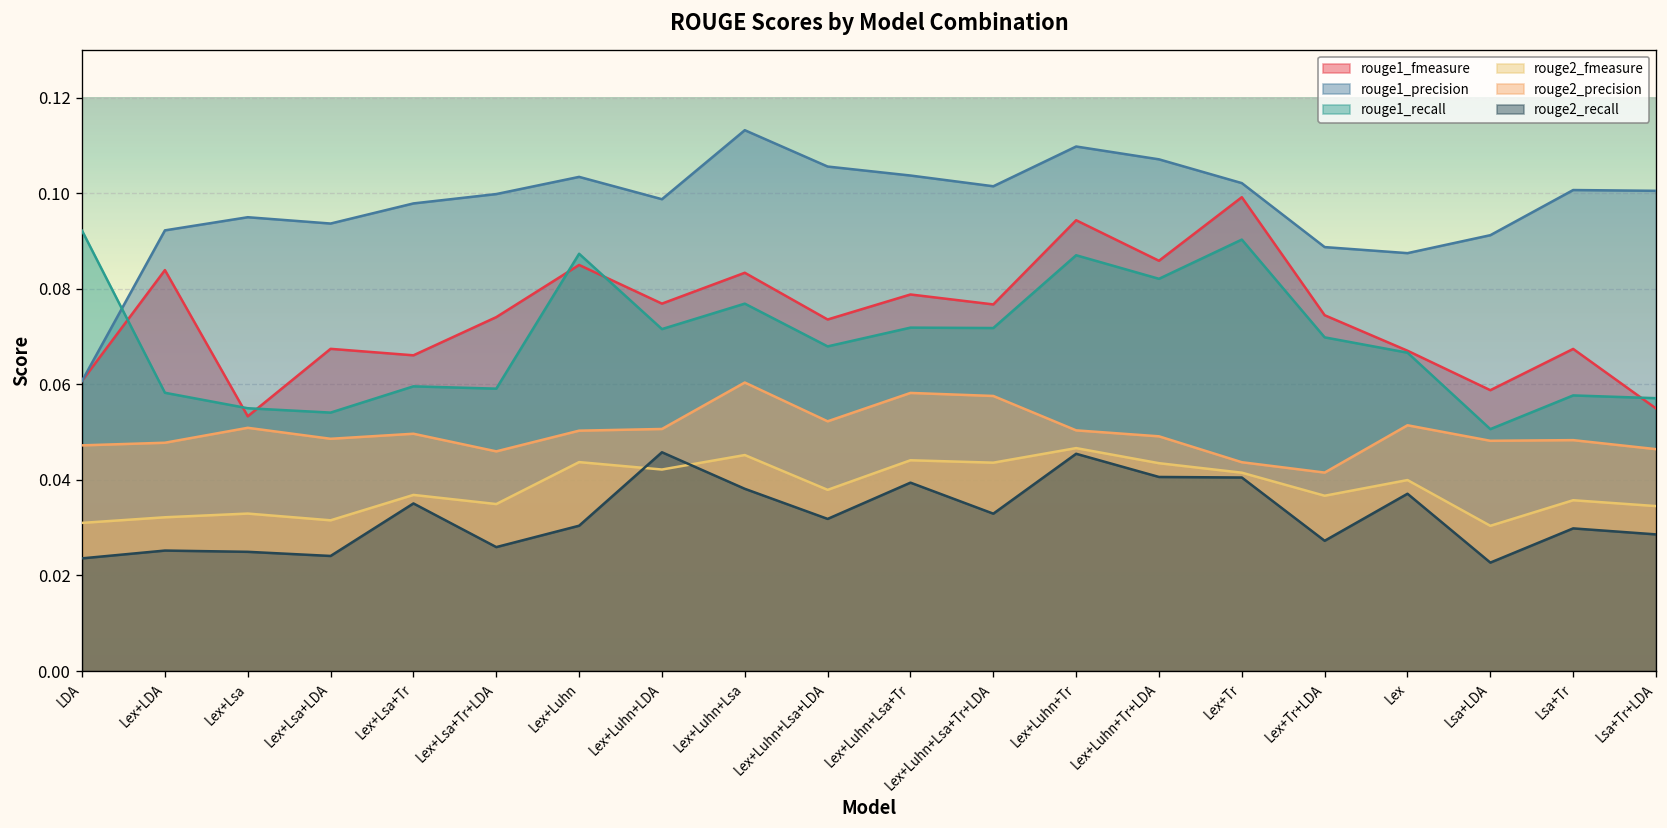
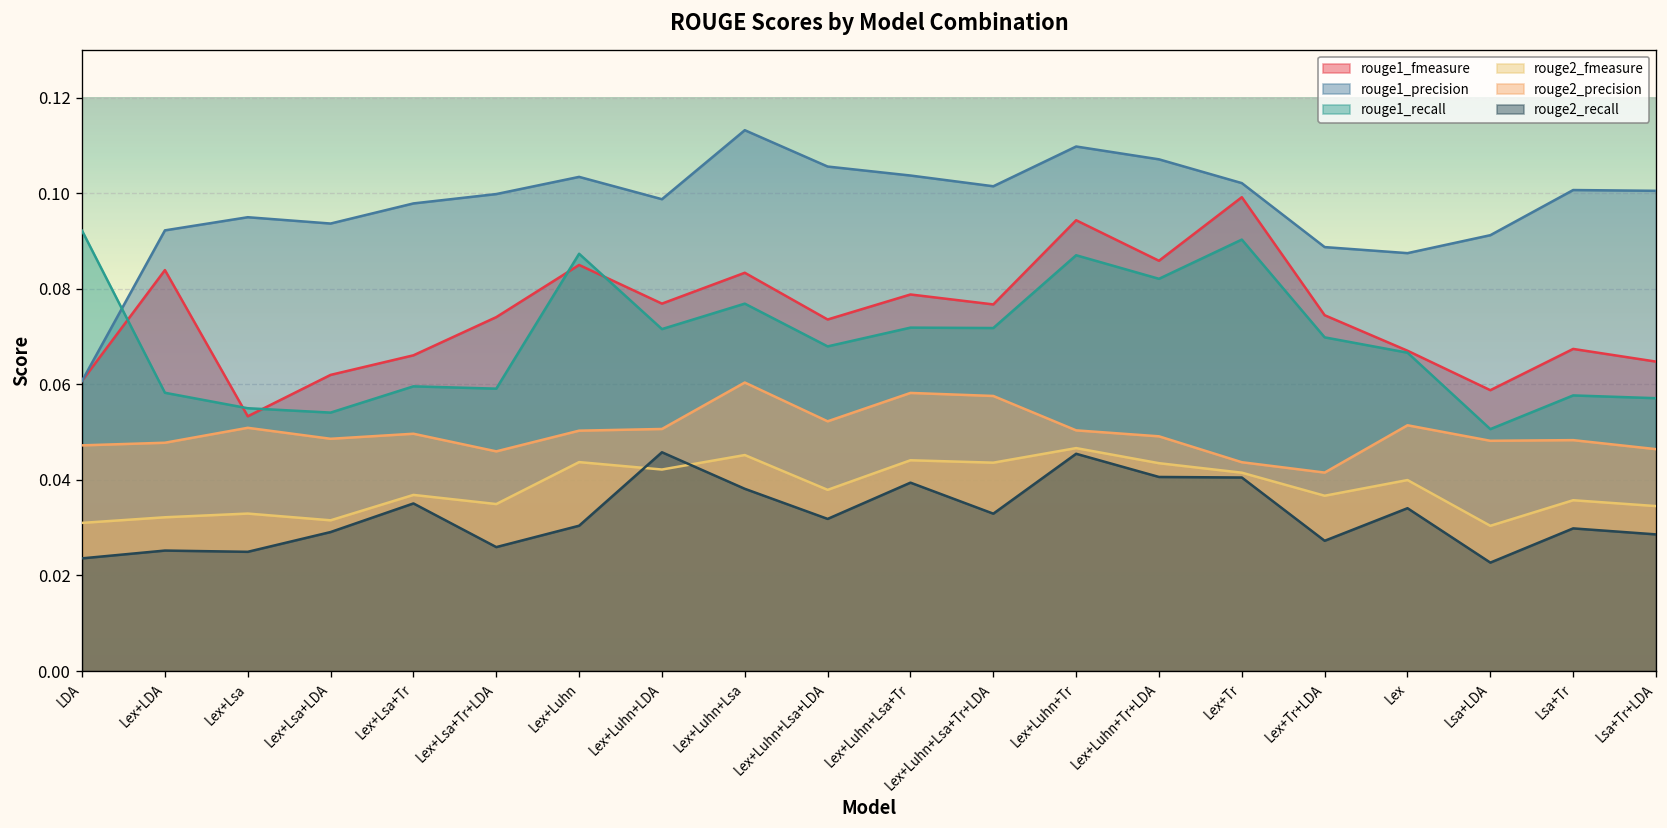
rouge1_fmeasure, Lex+Lsa+LDA: 0.067 -> 0.062
rouge2_recall, Lex+Lsa+LDA: 0.024 -> 0.029
rouge2_recall, Lex: 0.037 -> 0.034
rouge1_fmeasure, Lsa+Tr+LDA: 0.055 -> 0.065
